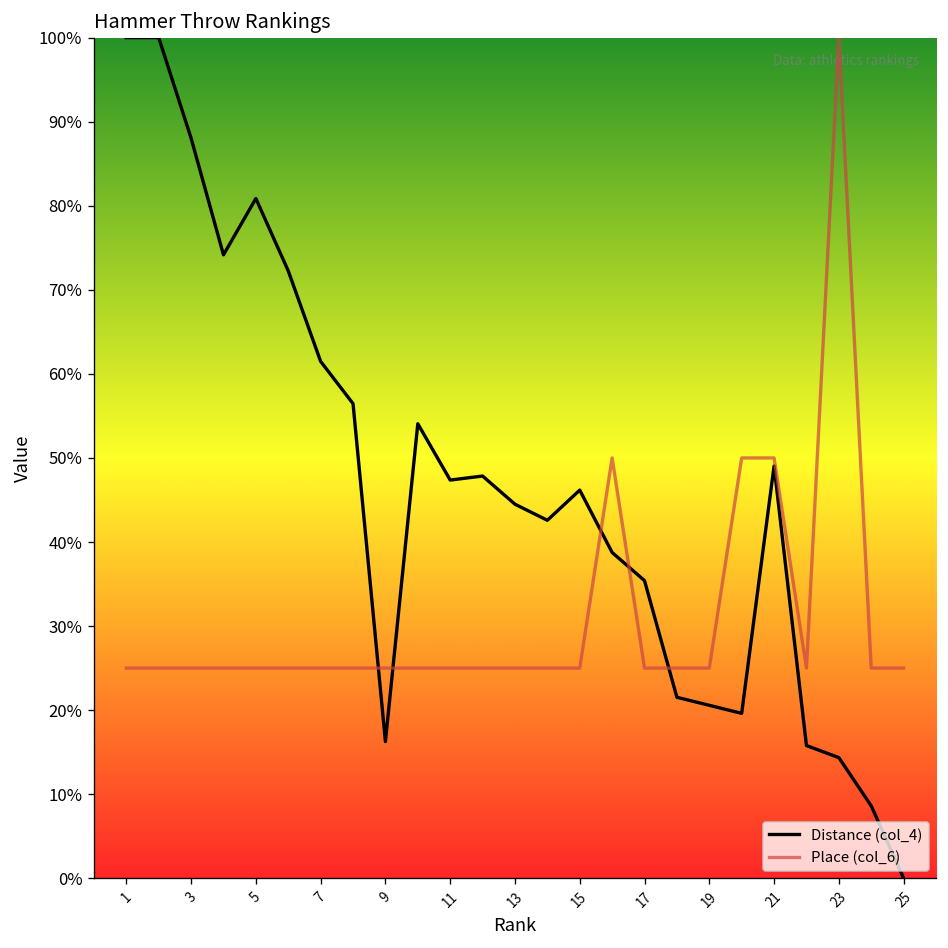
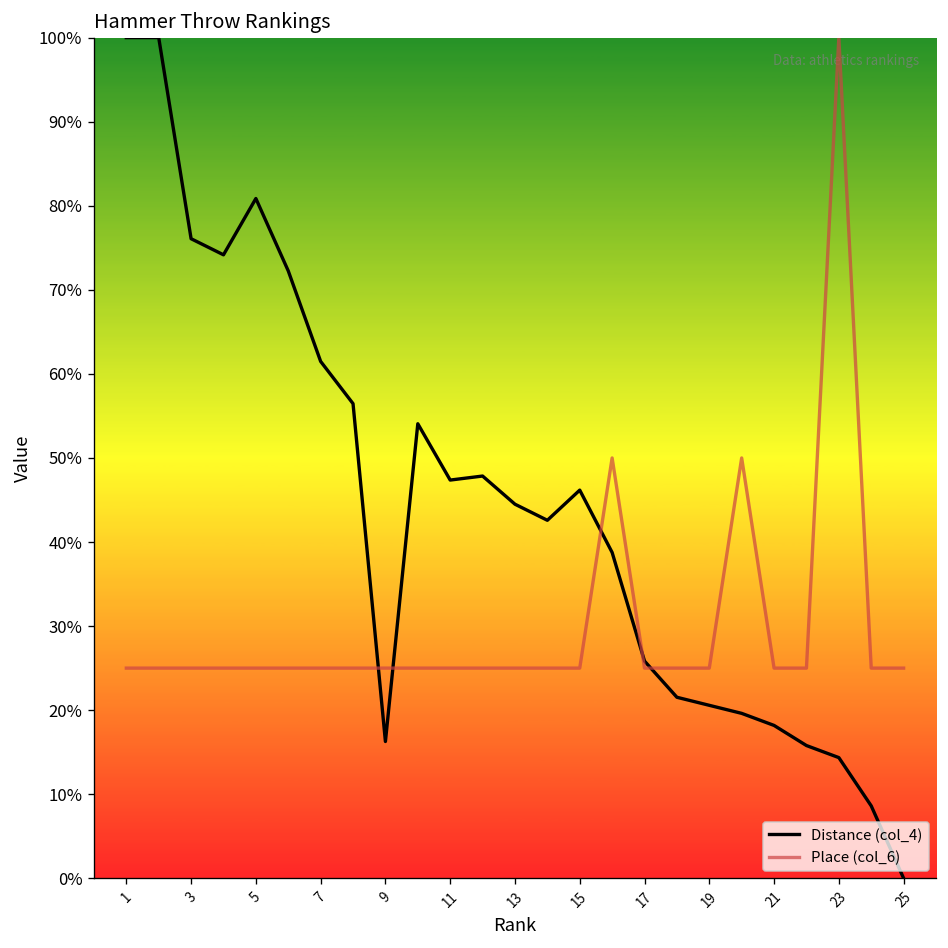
Distance (col_4), 3: 88% -> 76%
Distance (col_4), 17: 35% -> 26%
Distance (col_4), 21: 49% -> 18%
Place (col_6), 21: 50% -> 25%
